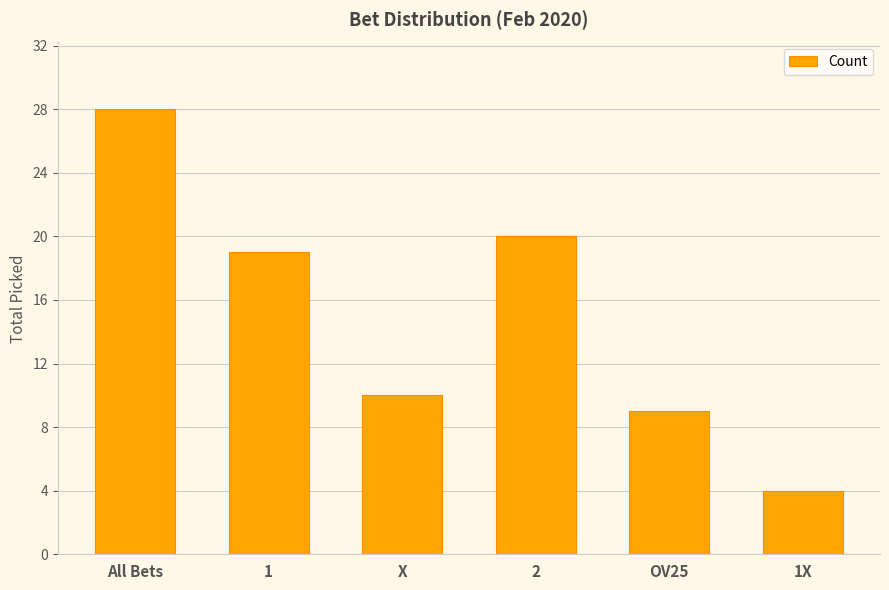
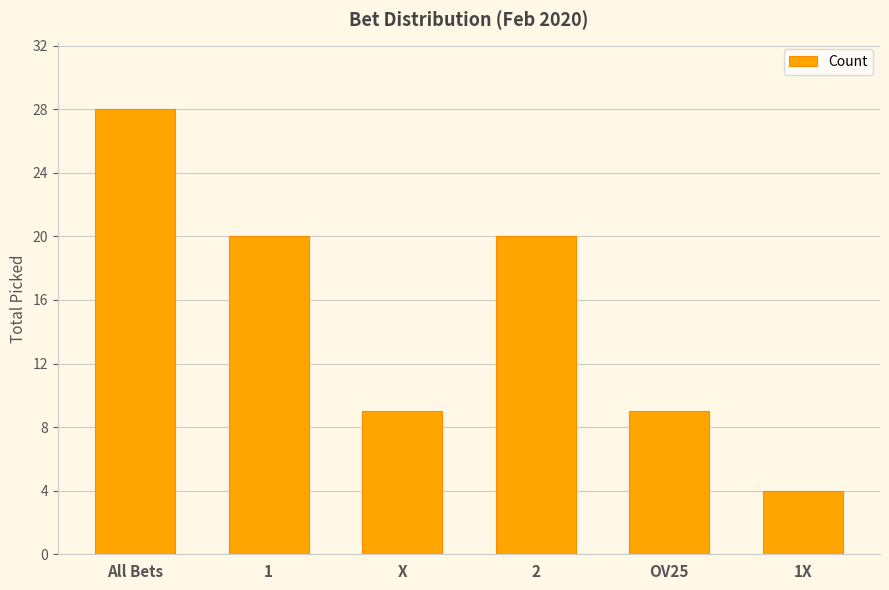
1: 19 -> 20
X: 10 -> 9
